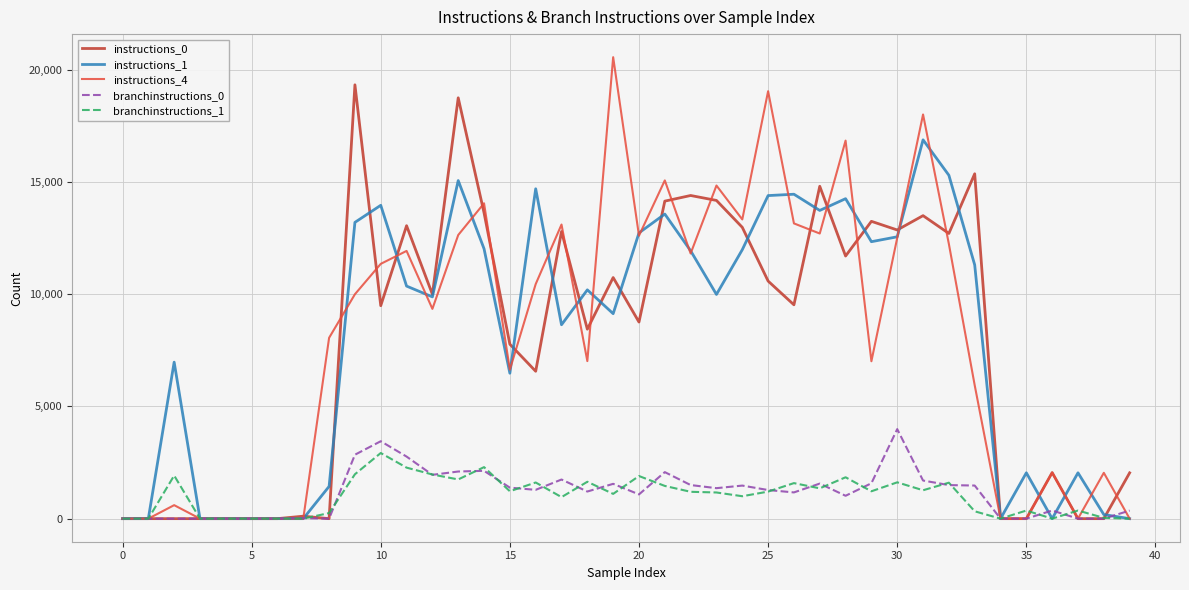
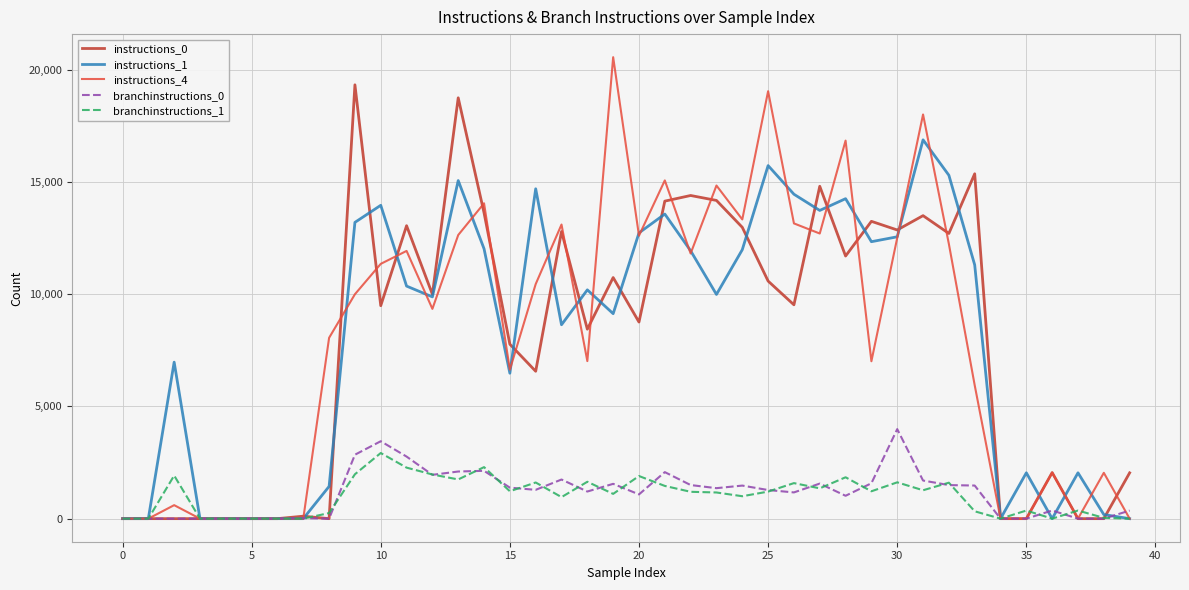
instructions_1, 25: 14,400 -> 15,700
